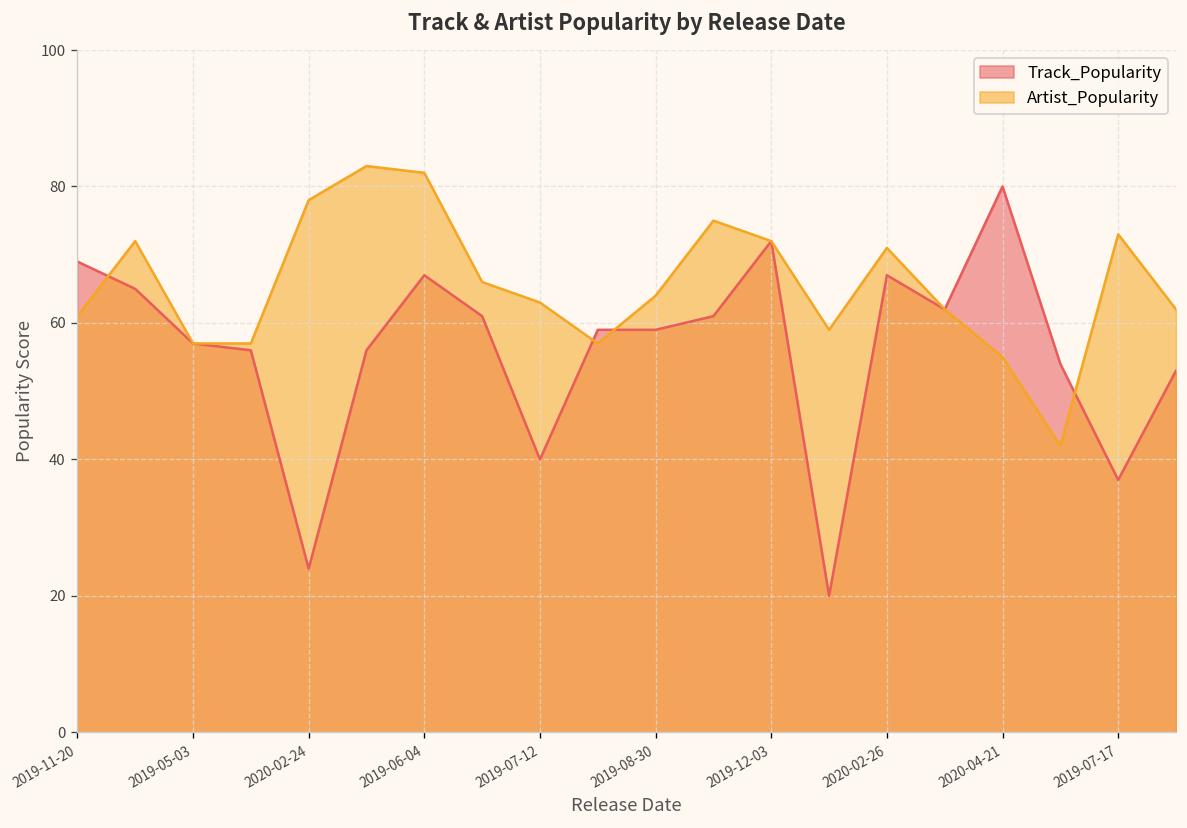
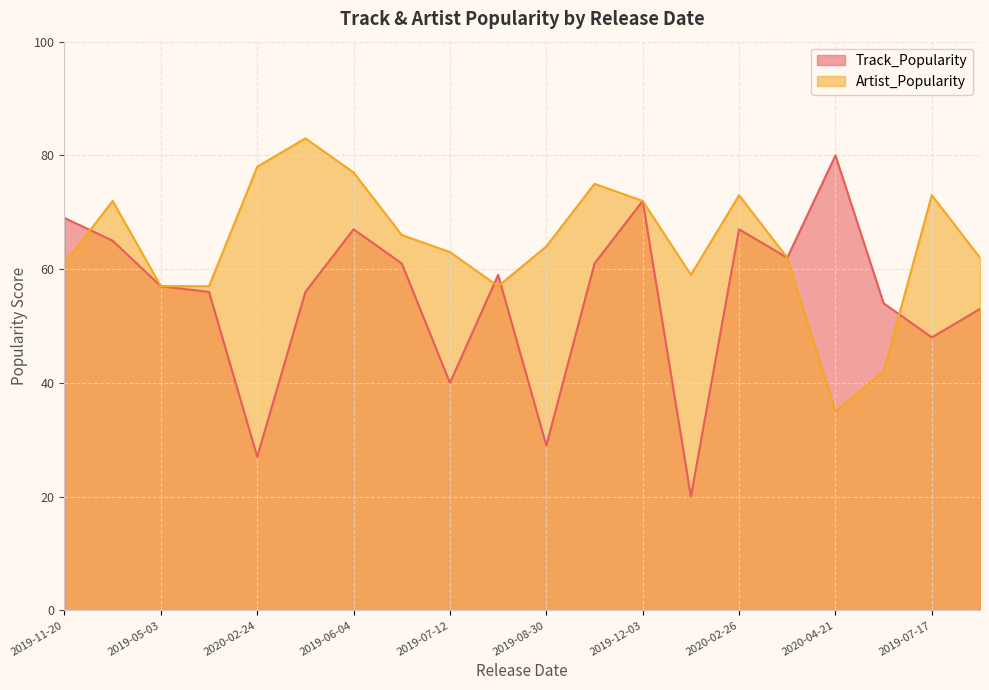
Track_Popularity, 2020-02-24: 24 -> 27
Artist_Popularity, 2019-06-04: 82 -> 77
Track_Popularity, 2019-08-30: 59 -> 29
Artist_Popularity, 2020-02-26: 71 -> 73
Artist_Popularity, 2020-04-21: 55 -> 35
Track_Popularity, 2019-07-17: 37 -> 48
